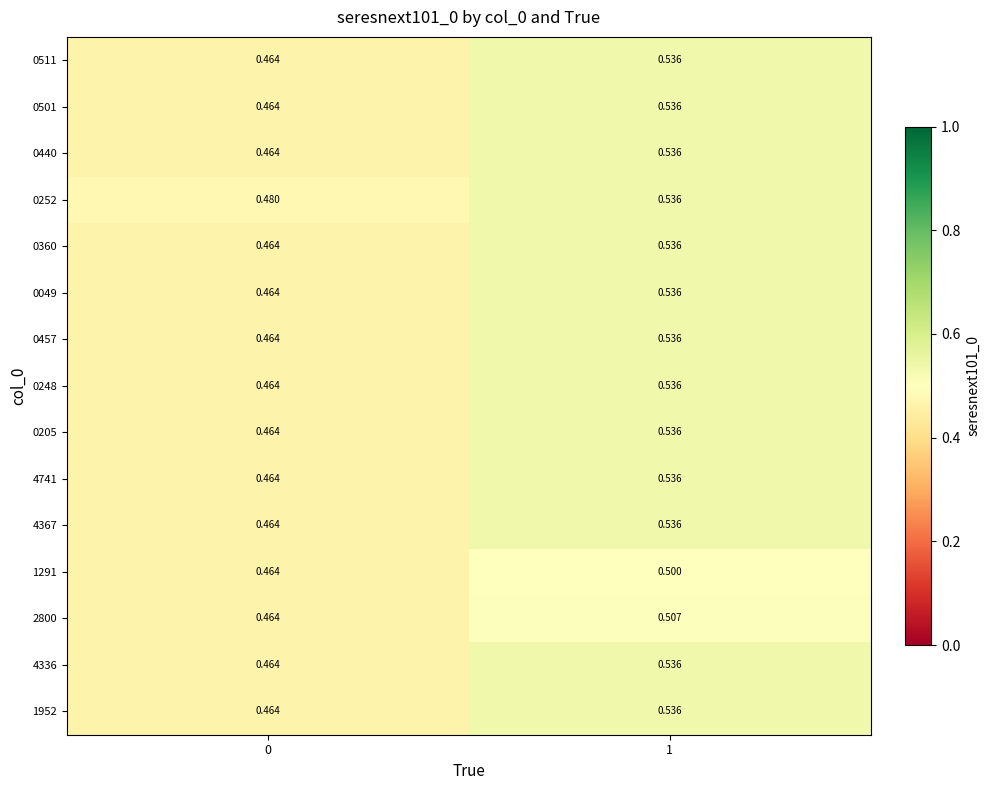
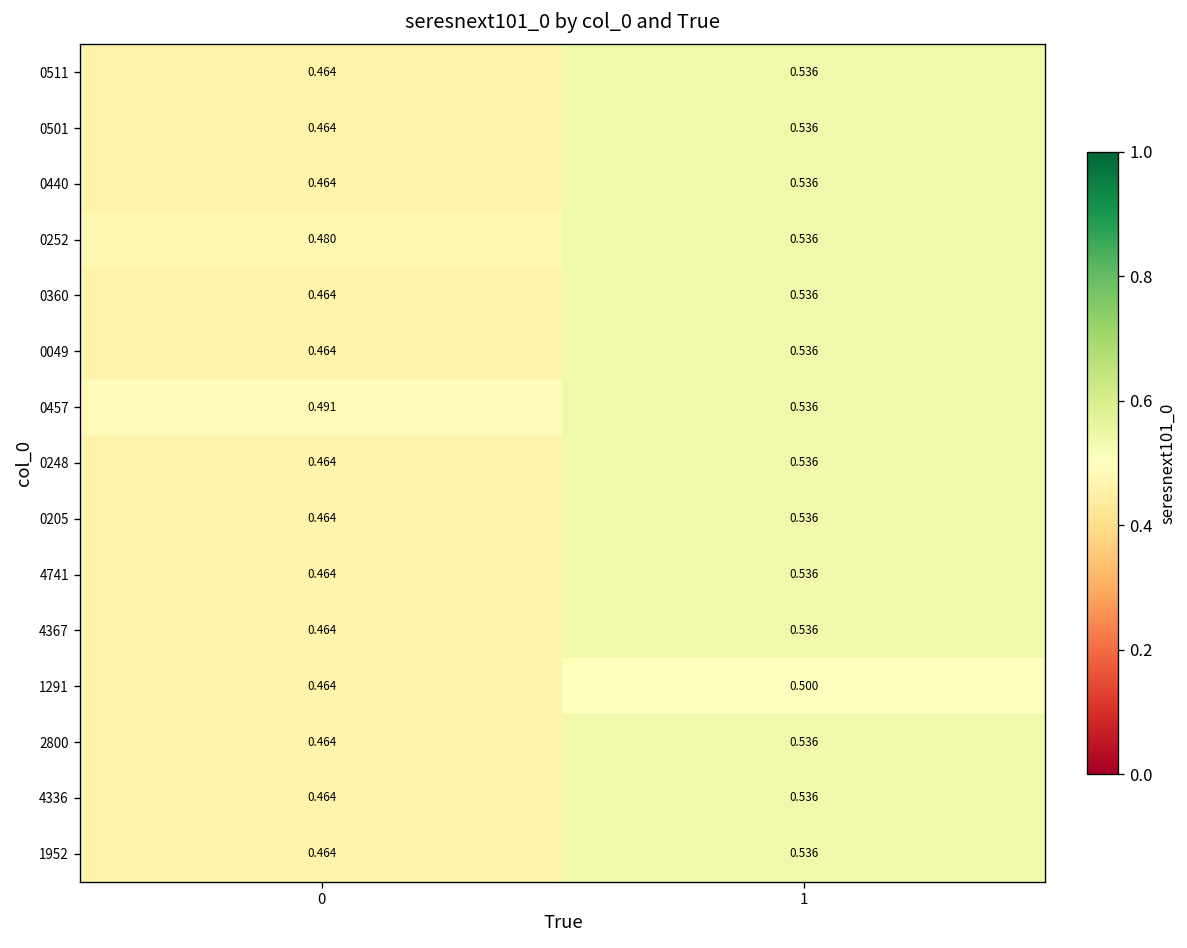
0457, 0: 0.464 -> 0.491
2800, 1: 0.507 -> 0.536
